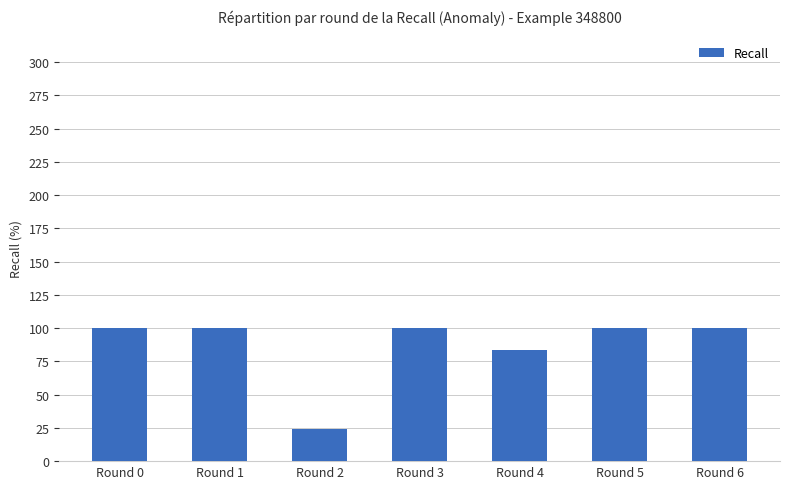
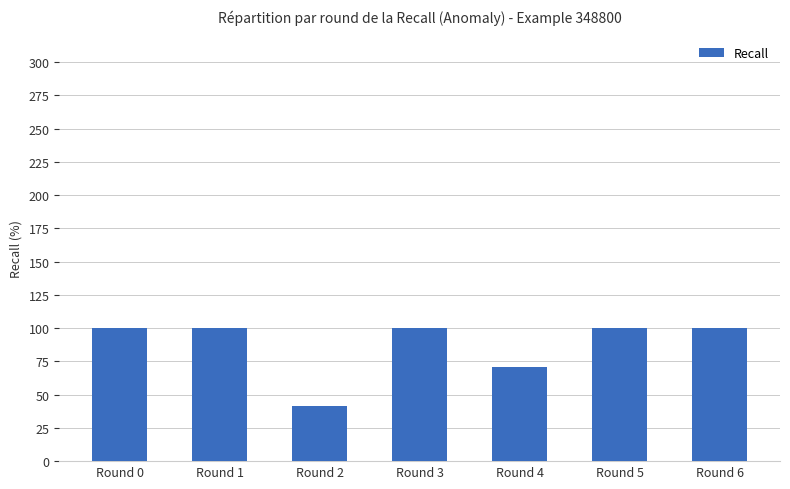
Round 2: 24 -> 42
Round 4: 84 -> 71
